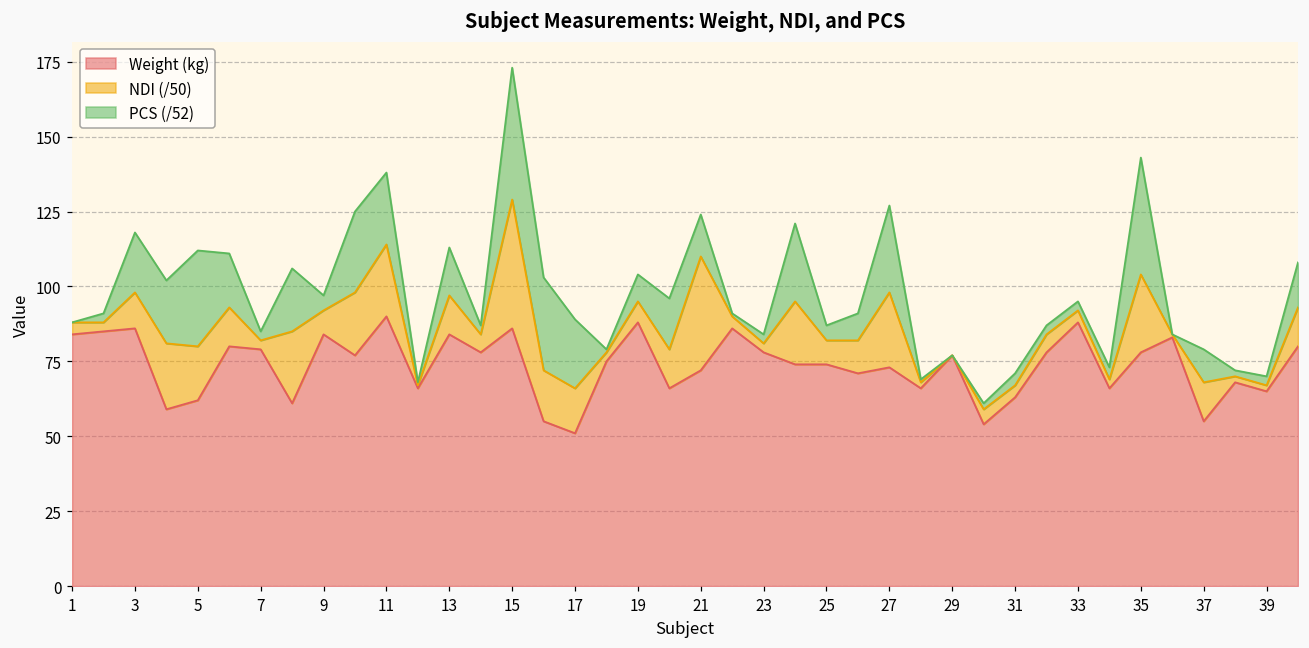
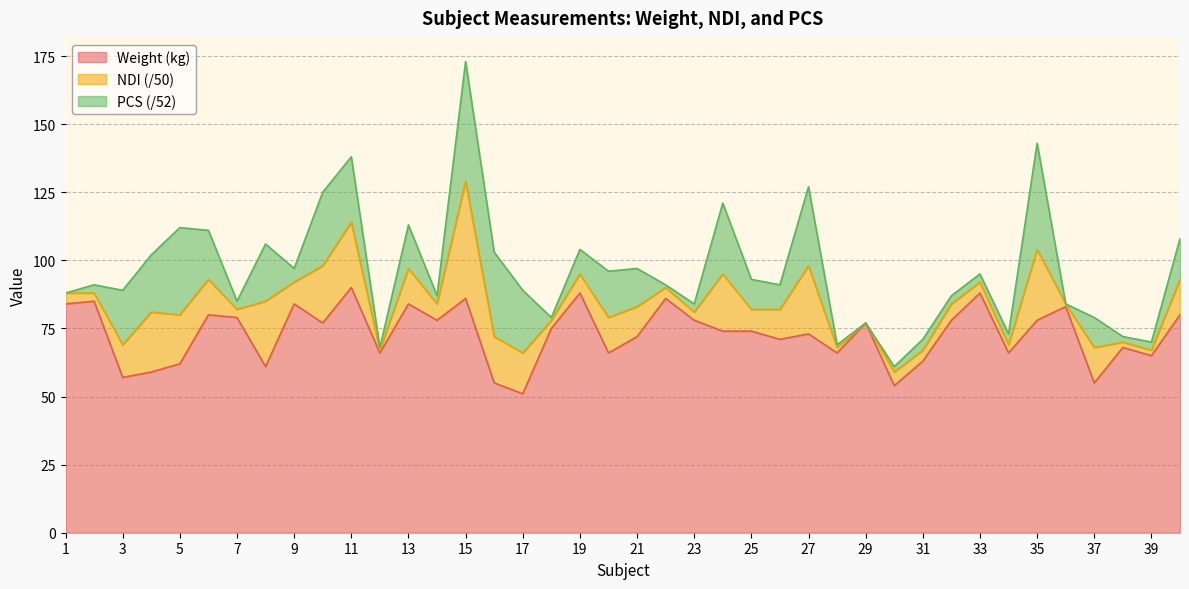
Weight (kg), 3: 86 -> 57
NDI (/50), 21: 38 -> 11
PCS (/52), 25: 5 -> 11
